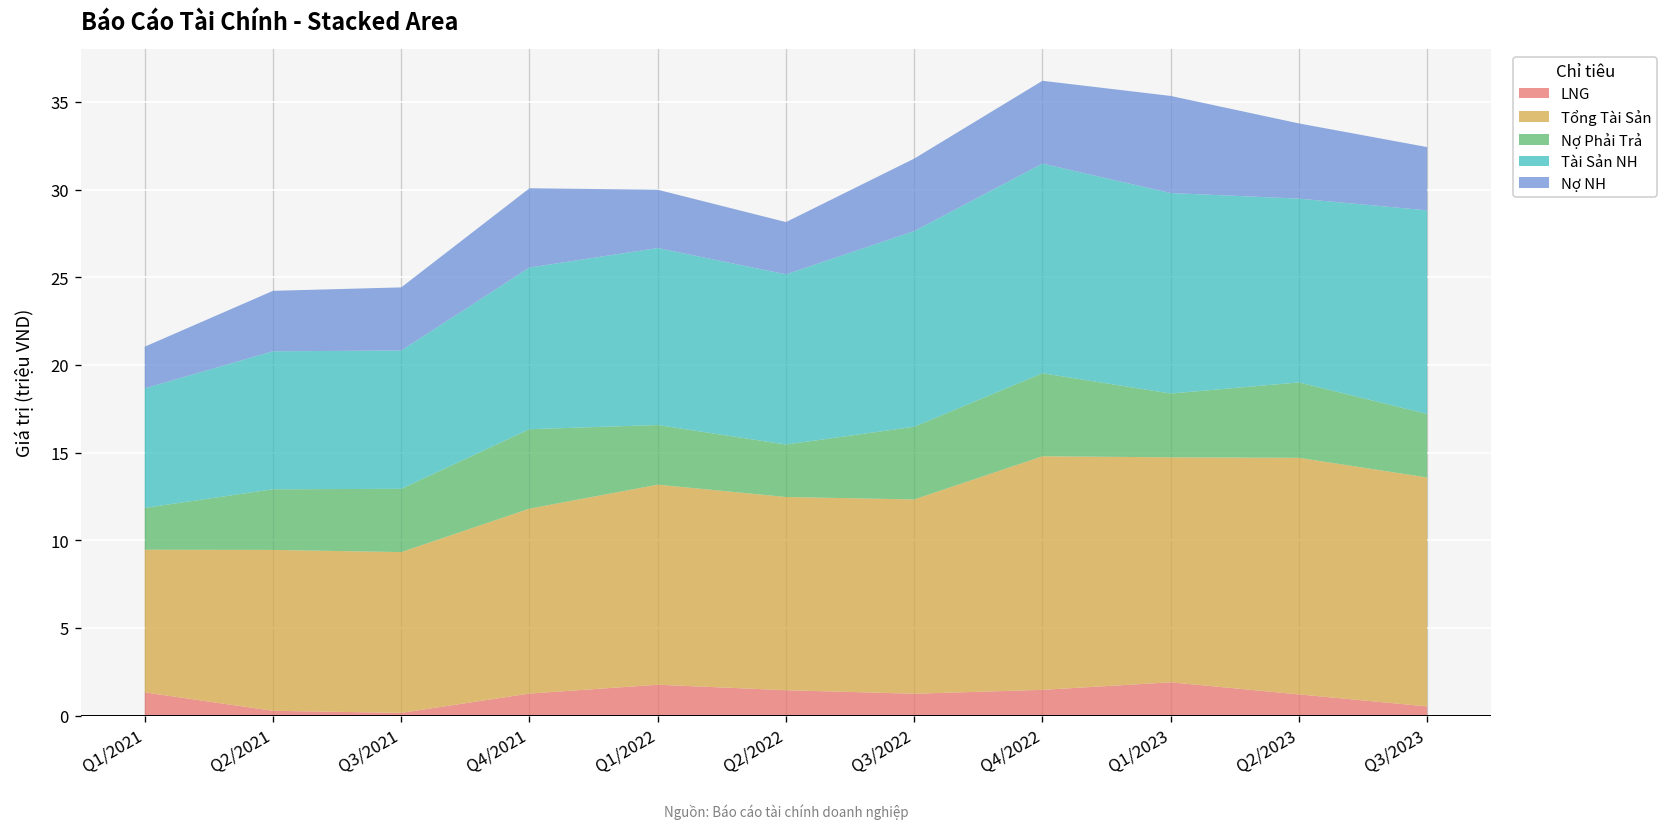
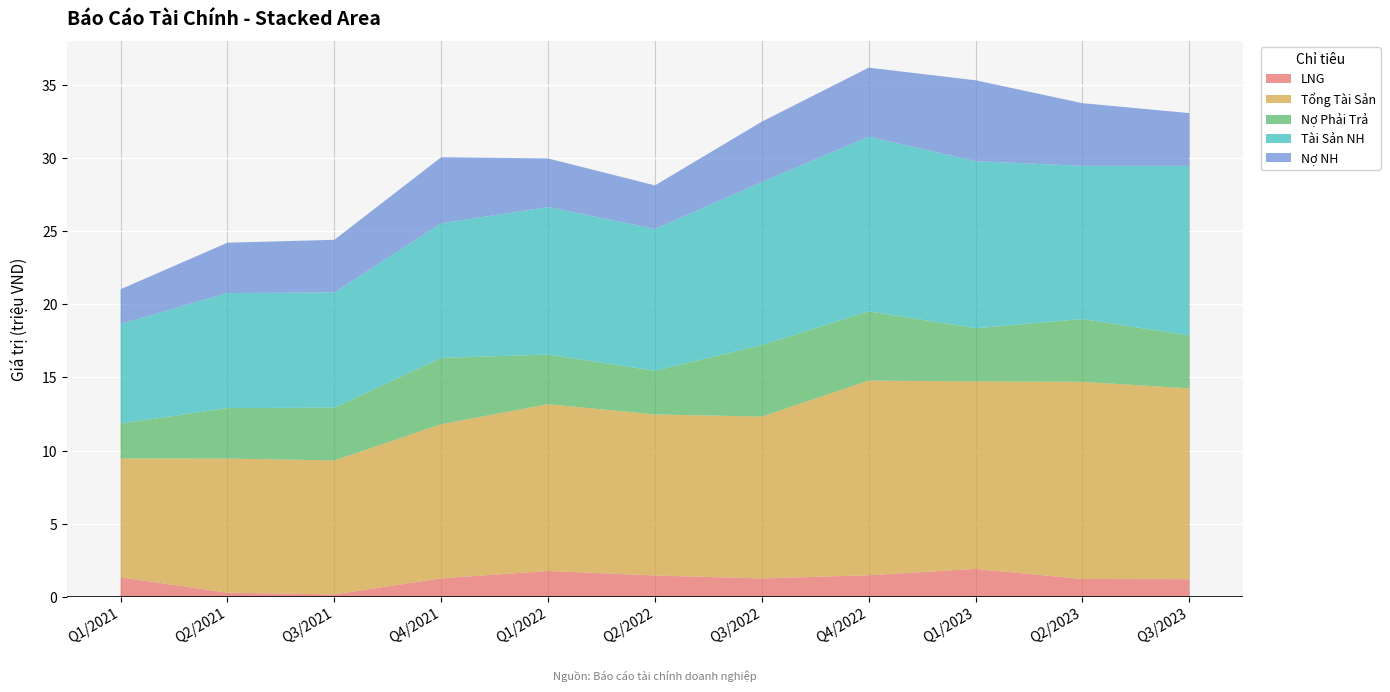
Nợ Phải Trả, Q3/2022: 4.1 -> 4.9
LNG, Q3/2023: 0.5 -> 1.2
